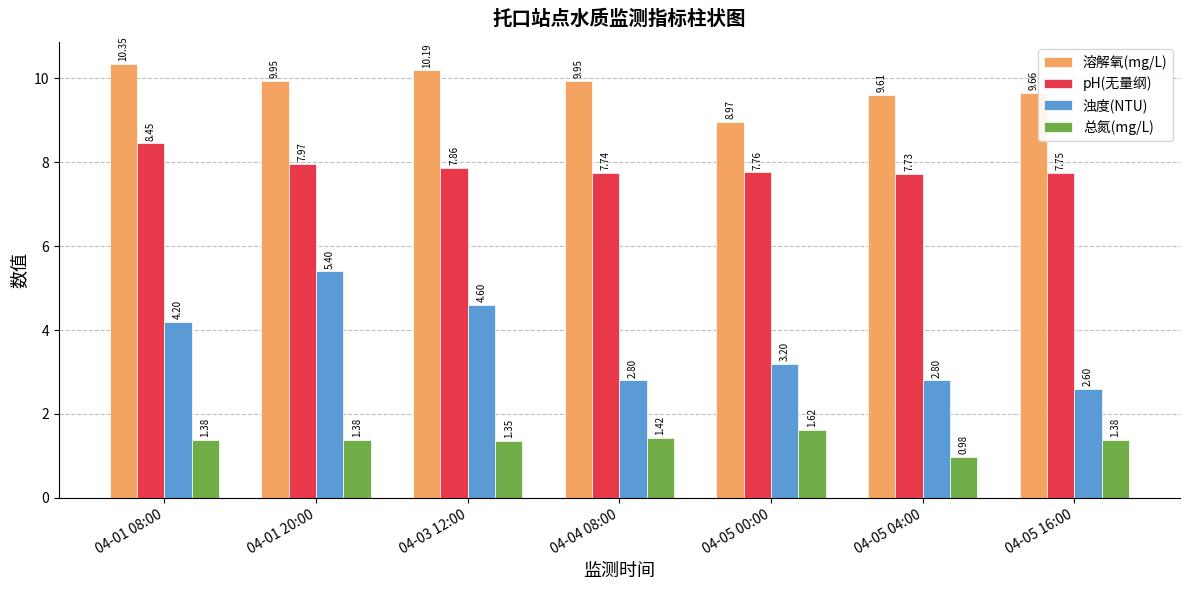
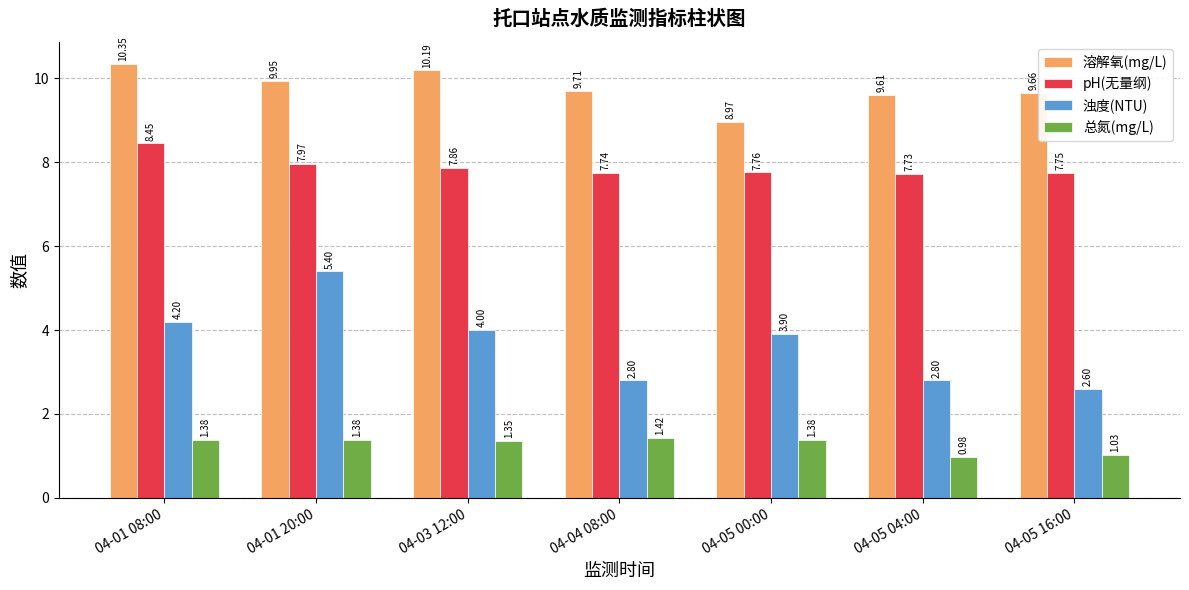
浊度(NTU), 04-03 12:00: 4.60 -> 4.00
溶解氧(mg/L), 04-04 08:00: 9.95 -> 9.71
浊度(NTU), 04-05 00:00: 3.20 -> 3.90
总氮(mg/L), 04-05 00:00: 1.62 -> 1.38
总氮(mg/L), 04-05 16:00: 1.38 -> 1.03
